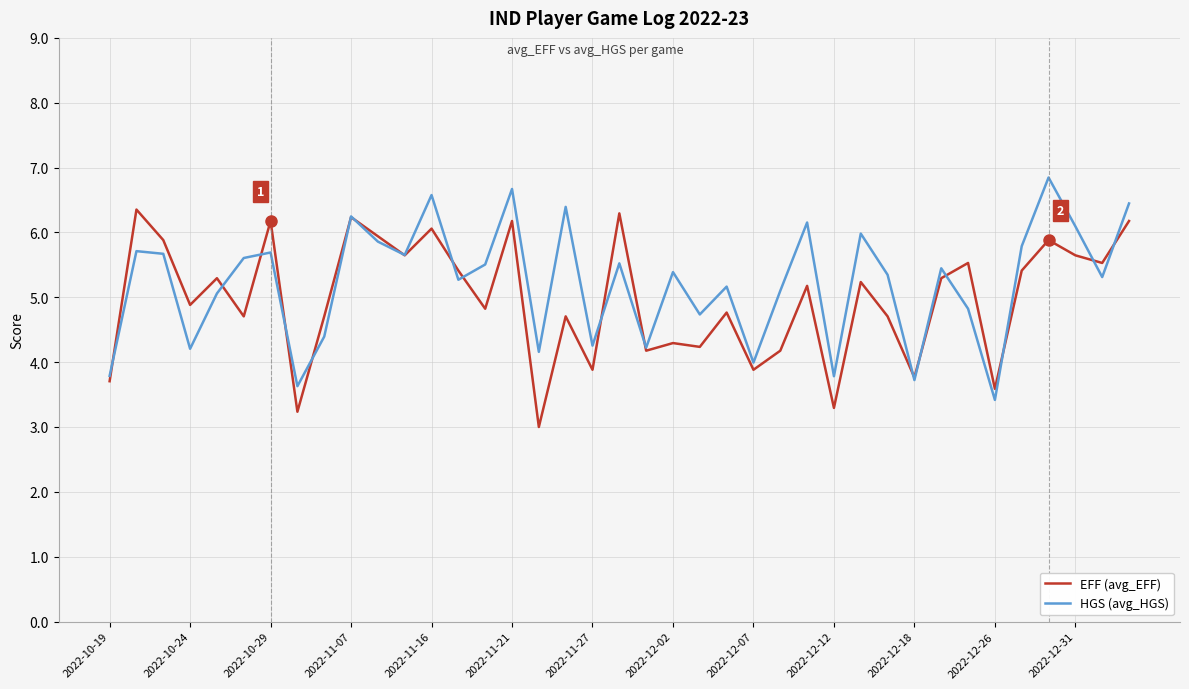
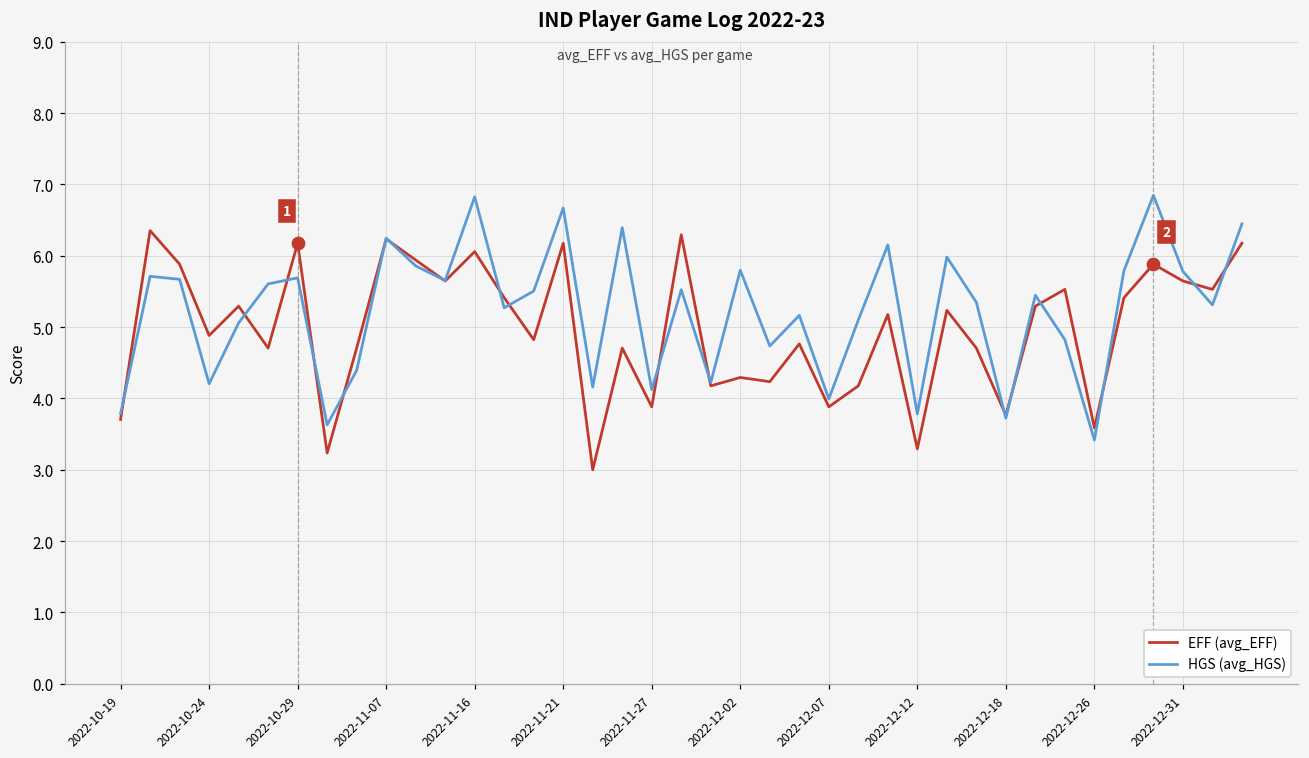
HGS (avg_HGS), 2022-11-16: 6.6 -> 6.8
HGS (avg_HGS), 2022-11-27: 4.3 -> 4.1
HGS (avg_HGS), 2022-12-02: 5.4 -> 5.8
HGS (avg_HGS), 2022-12-31: 6.1 -> 5.8
